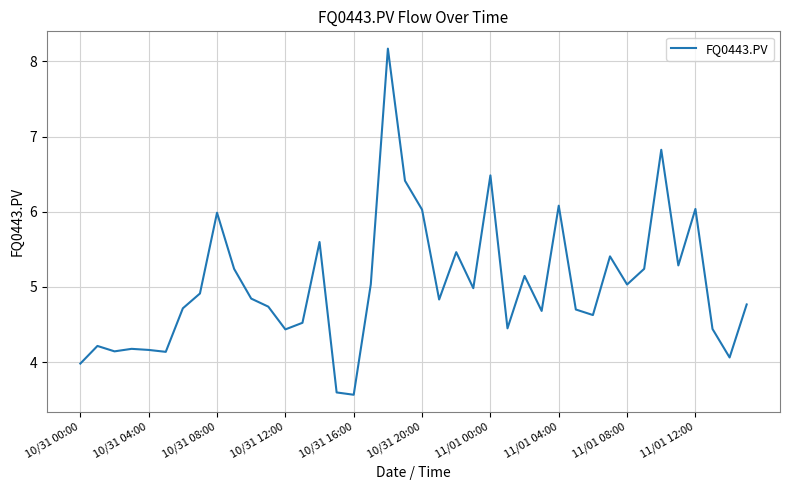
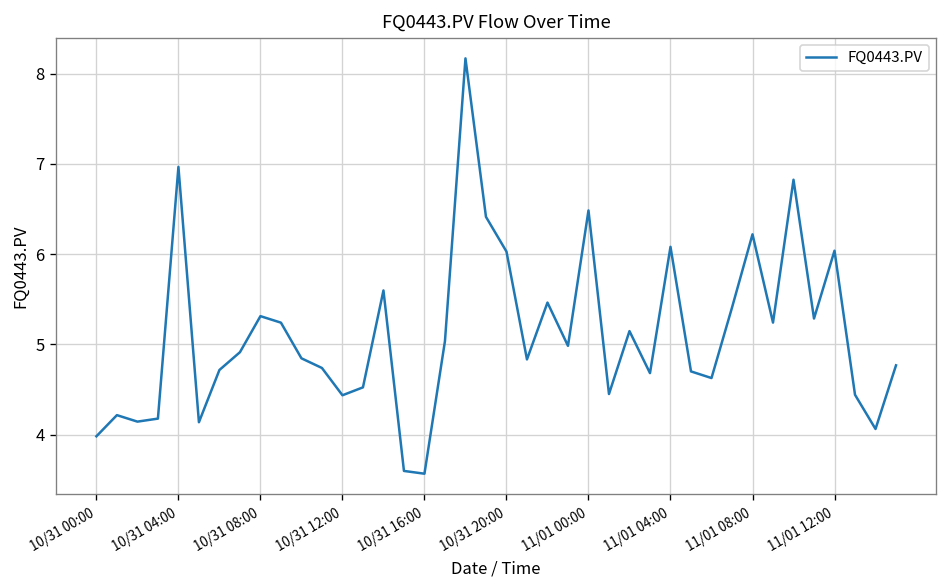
10/31 04:00: 4.2 -> 7.0
10/31 08:00: 6.0 -> 5.3
11/01 08:00: 5.0 -> 6.2
